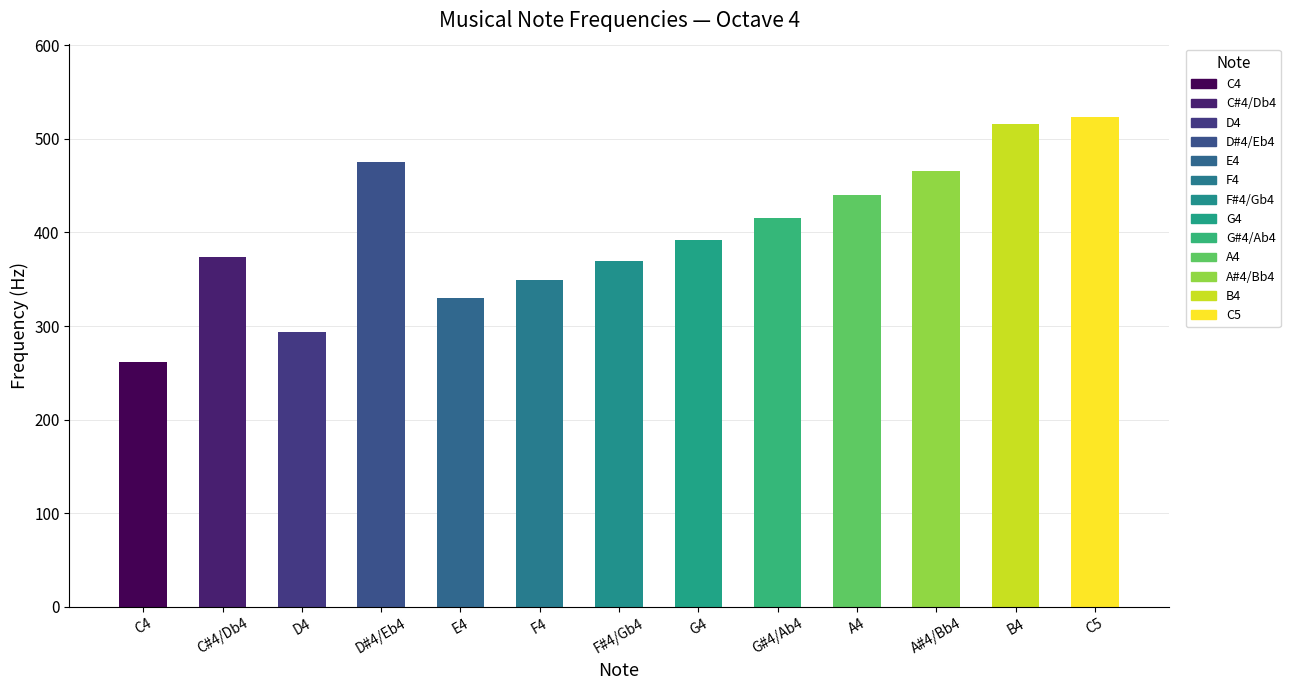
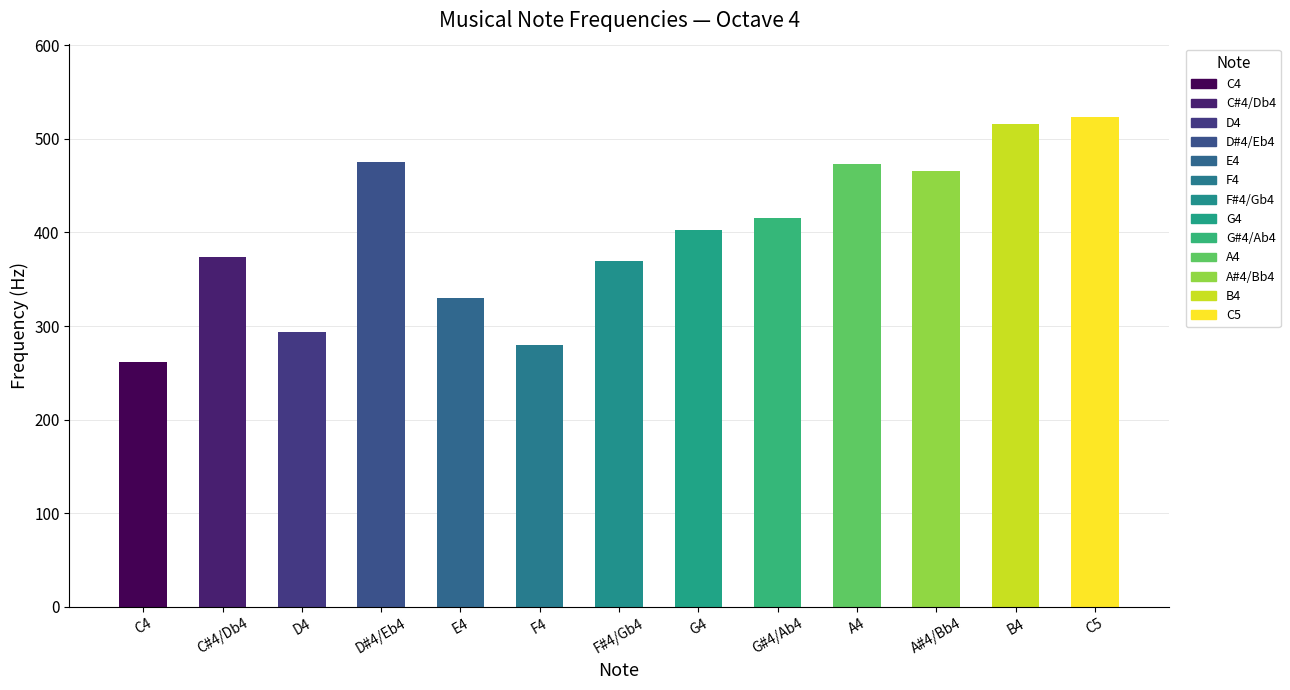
F4: 350 -> 280
G4: 390 -> 400
A4: 440 -> 470
